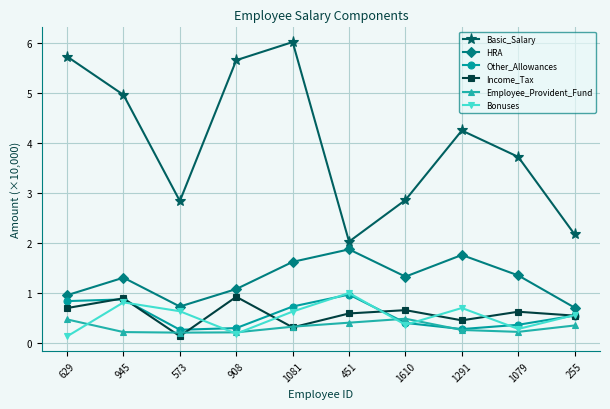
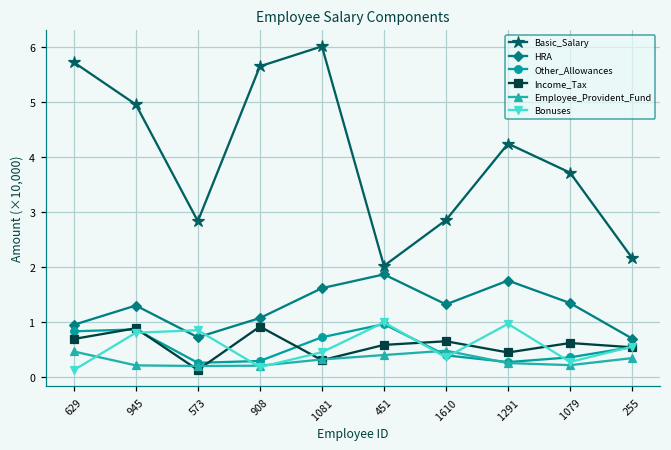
Bonuses, 573: 0.6 -> 0.8
Bonuses, 1081: 0.6 -> 0.4
Bonuses, 1291: 0.7 -> 1.0
